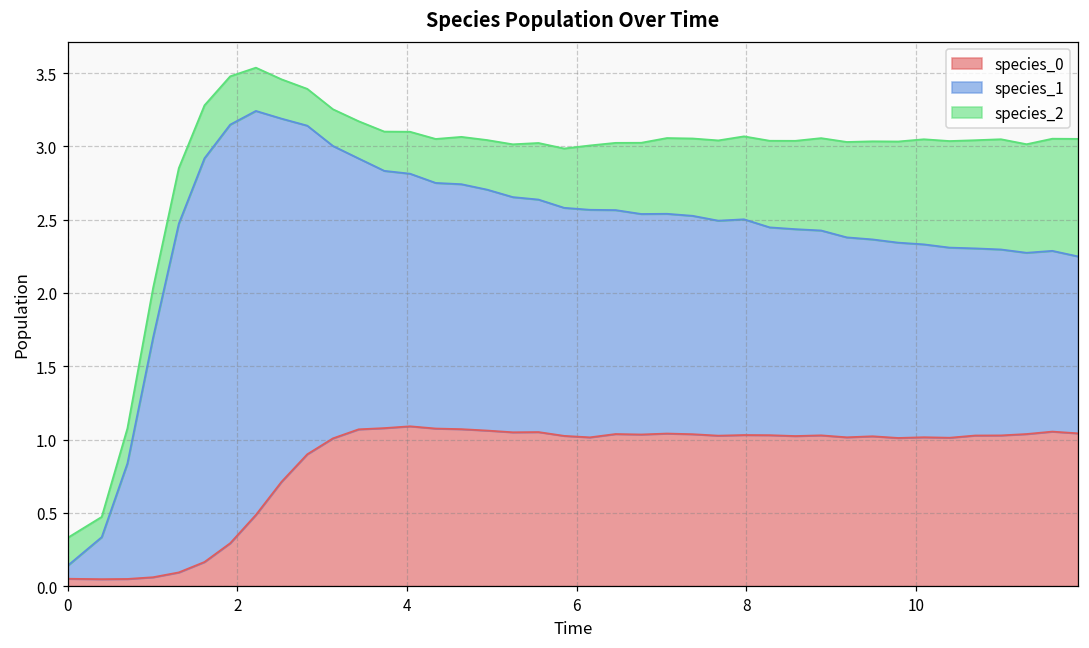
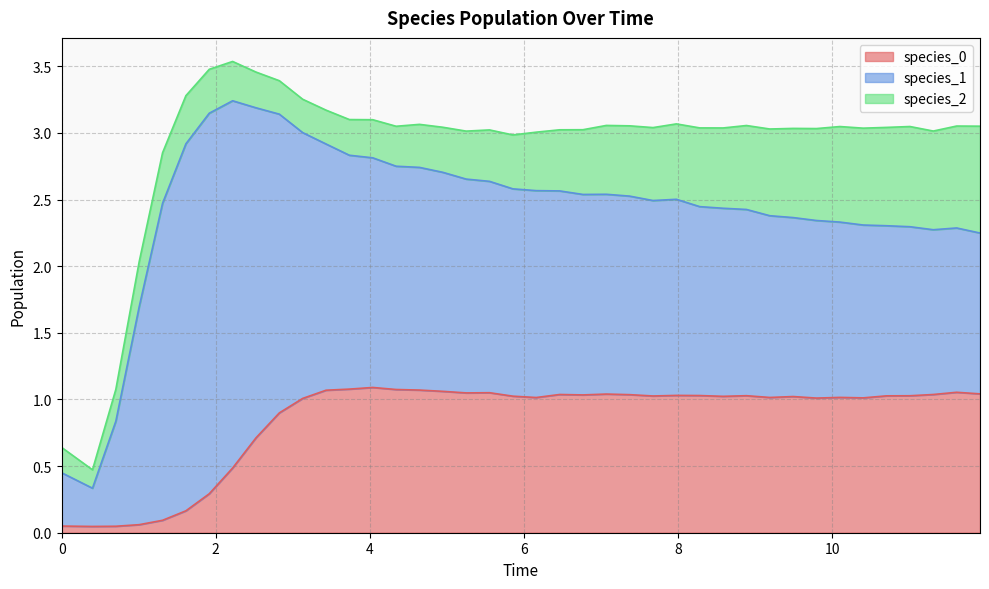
species_1, 0: 0.09 -> 0.40
